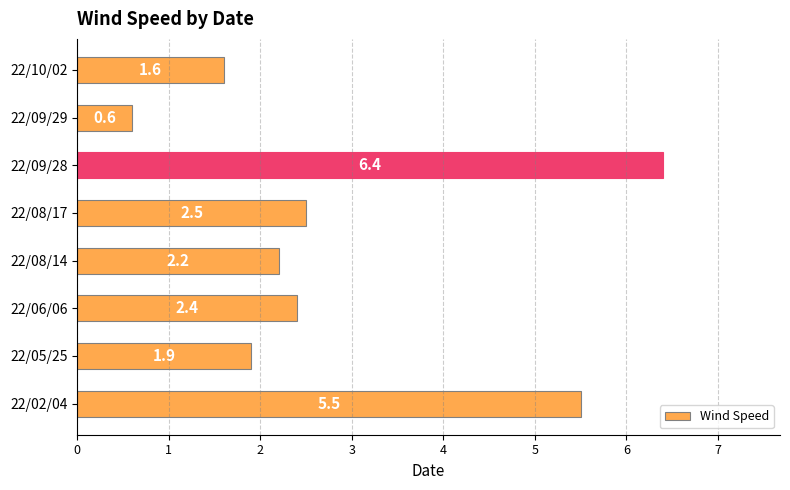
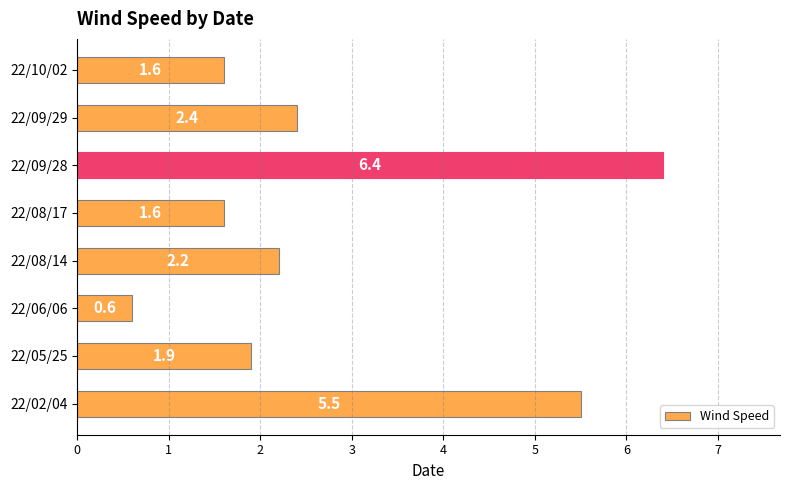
22/09/29: 0.6 -> 2.4
22/08/17: 2.5 -> 1.6
22/06/06: 2.4 -> 0.6
